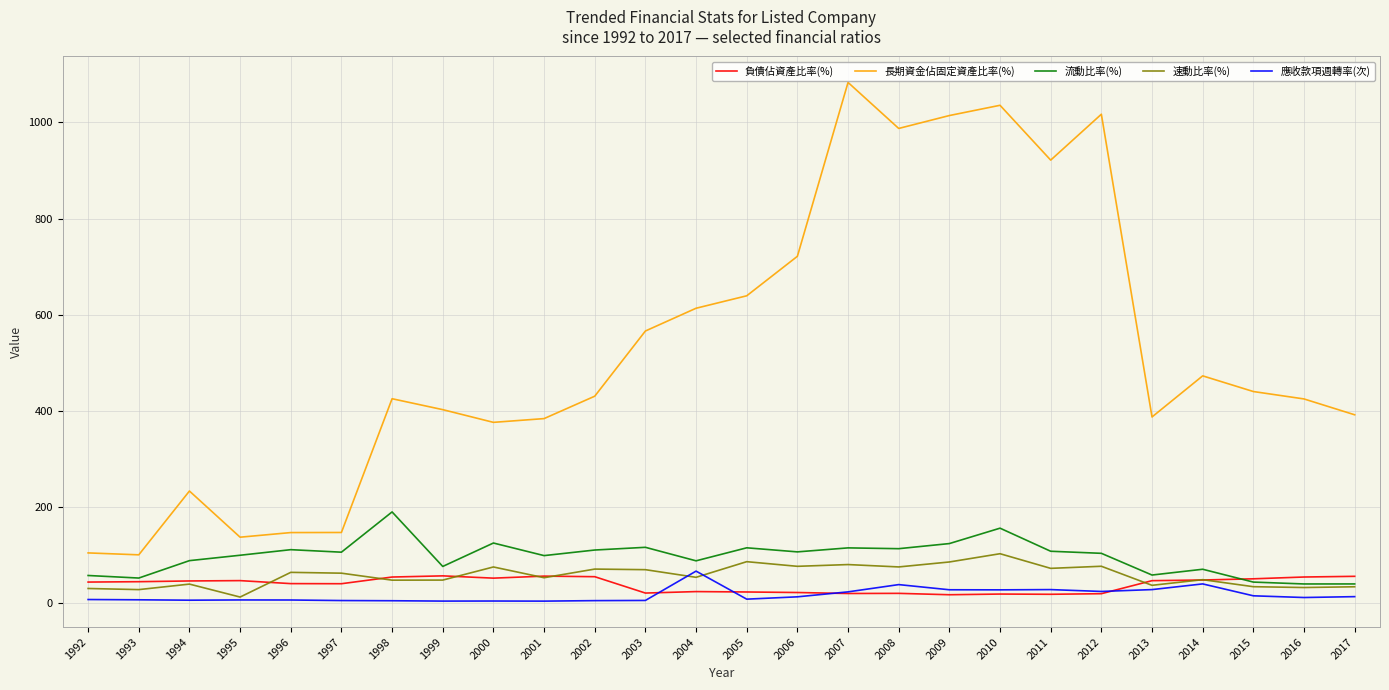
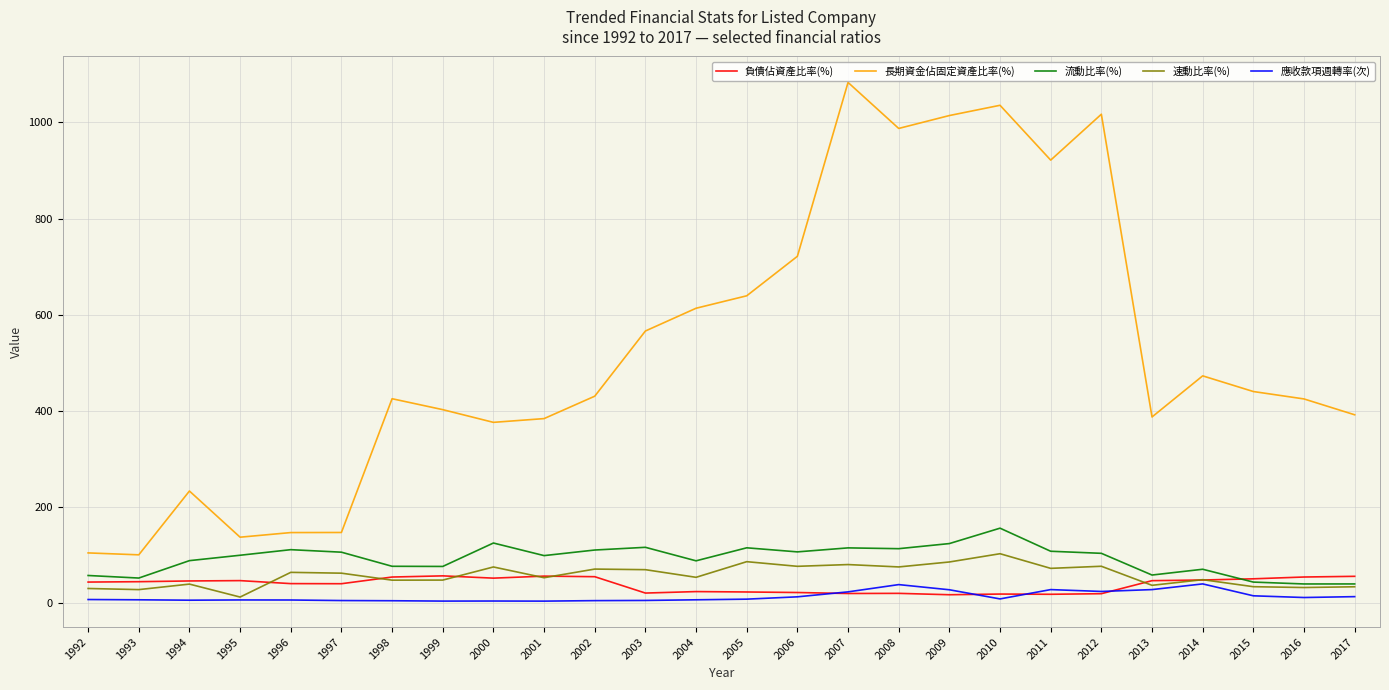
流動比率(%), 1998: 190 -> 80
應收款項週轉率(次), 2004: 70 -> 10
應收款項週轉率(次), 2010: 30 -> 10
